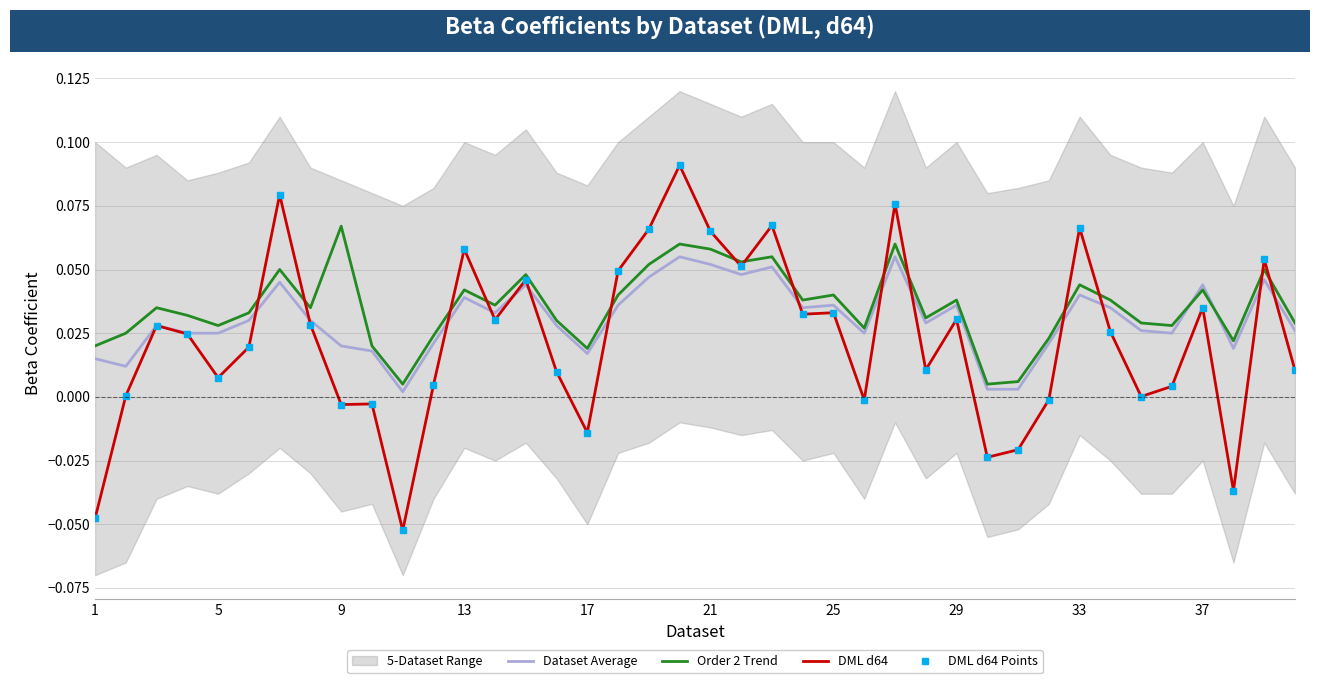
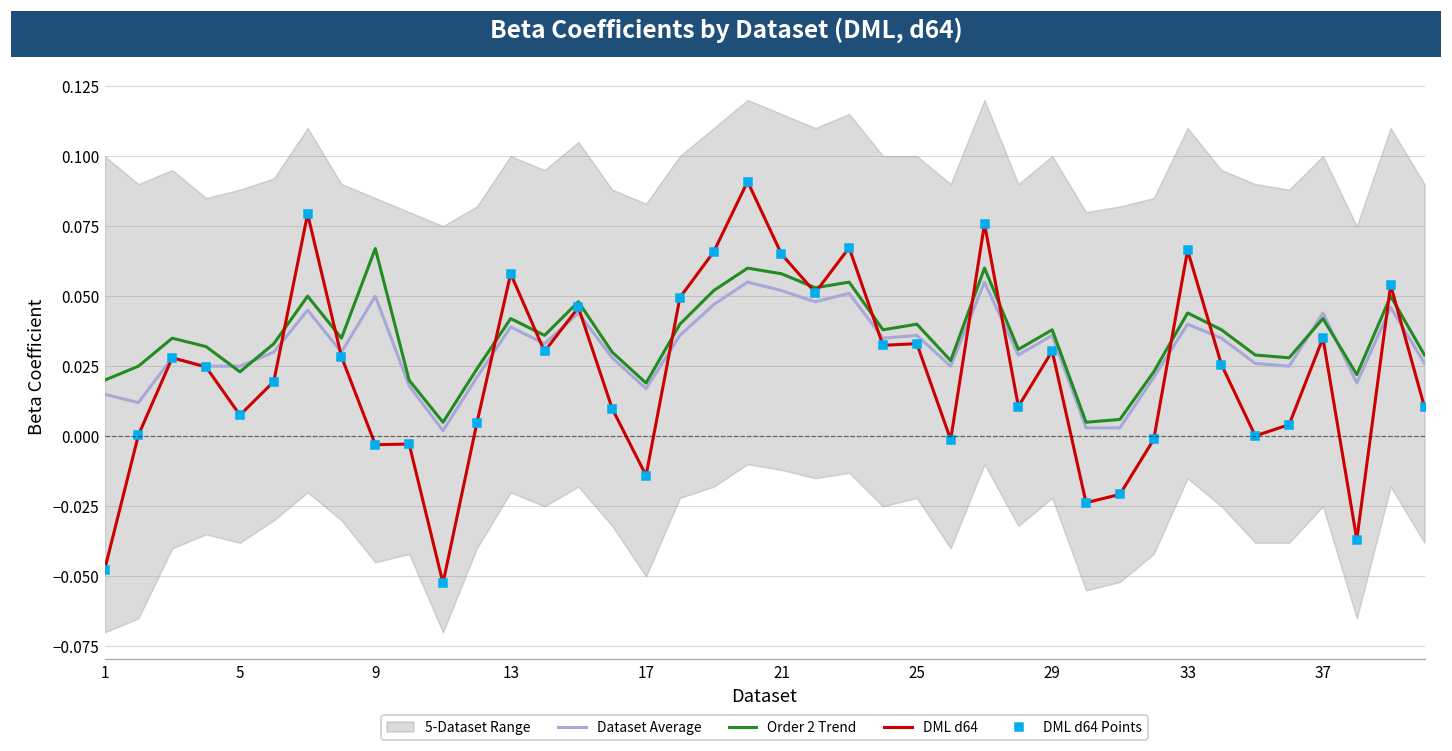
Order 2 Trend, 5: 0.028 -> 0.023
Dataset Average, 9: 0.02 -> 0.05
